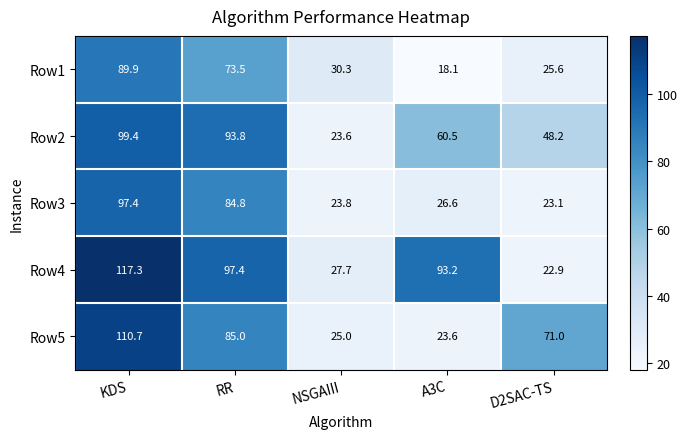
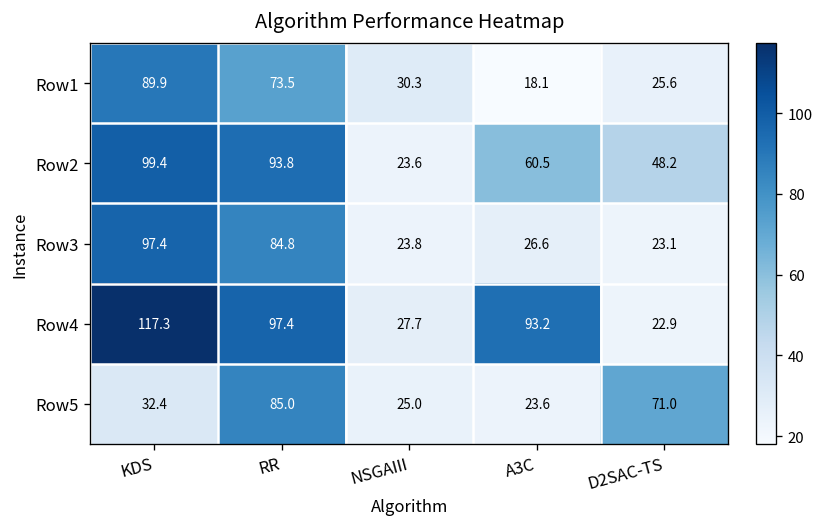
Row5, KDS: 110.7 -> 32.4
